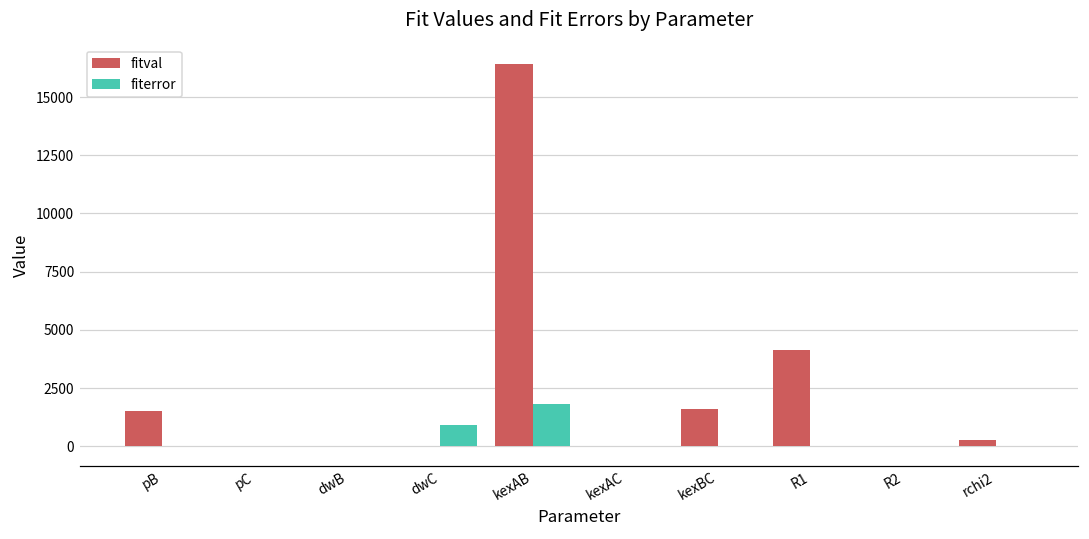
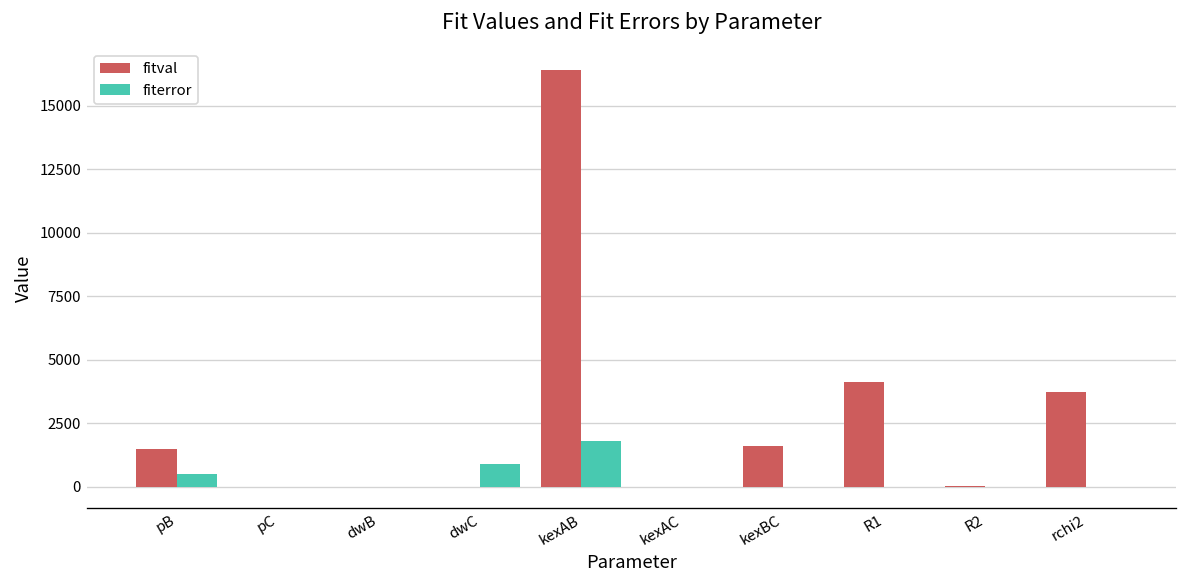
fiterror, pB: 0 -> 500
fitval, rchi2: 300 -> 3700
